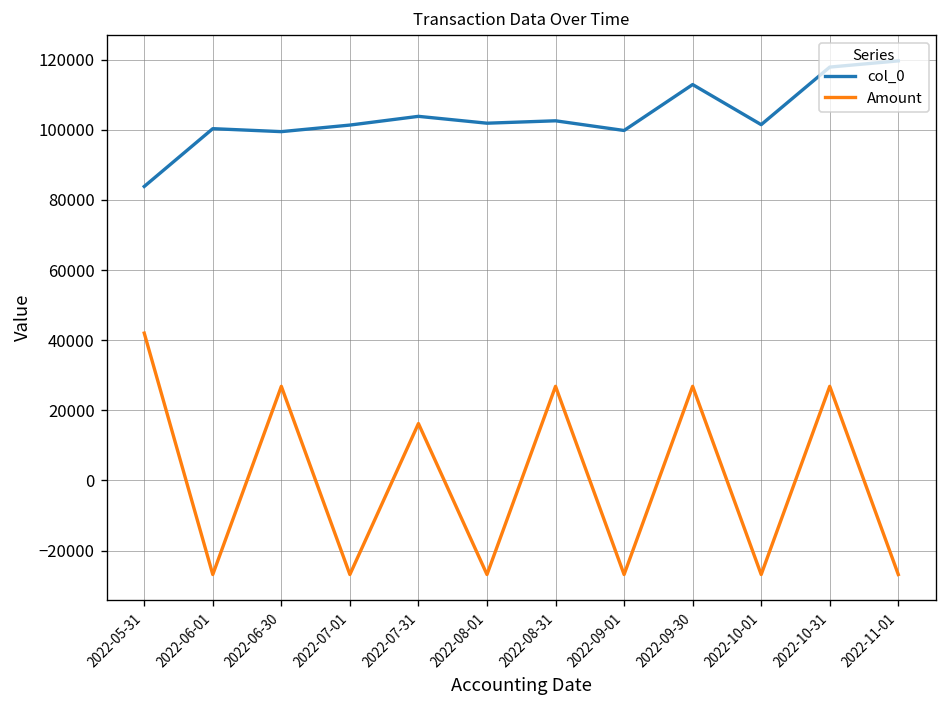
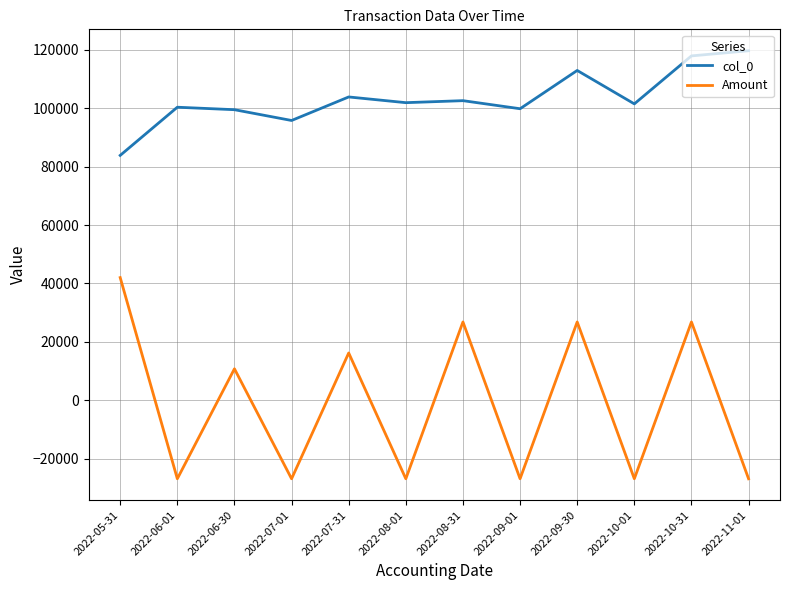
Amount, 2022-06-30: 27000 -> 11000
col_0, 2022-07-01: 101000 -> 96000
